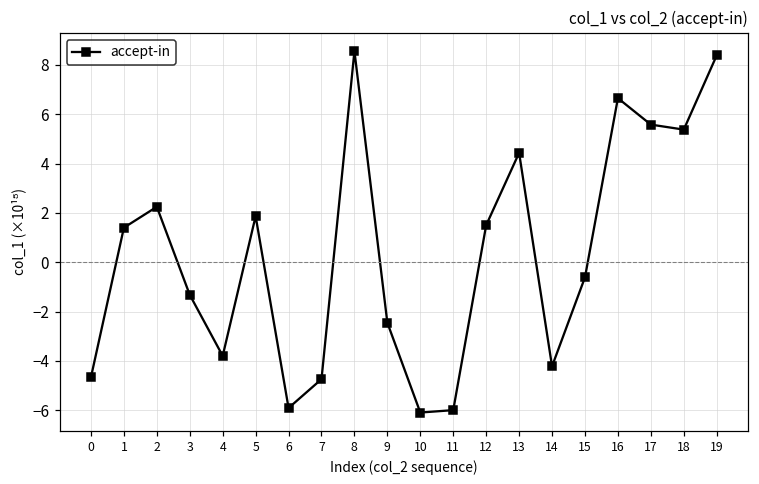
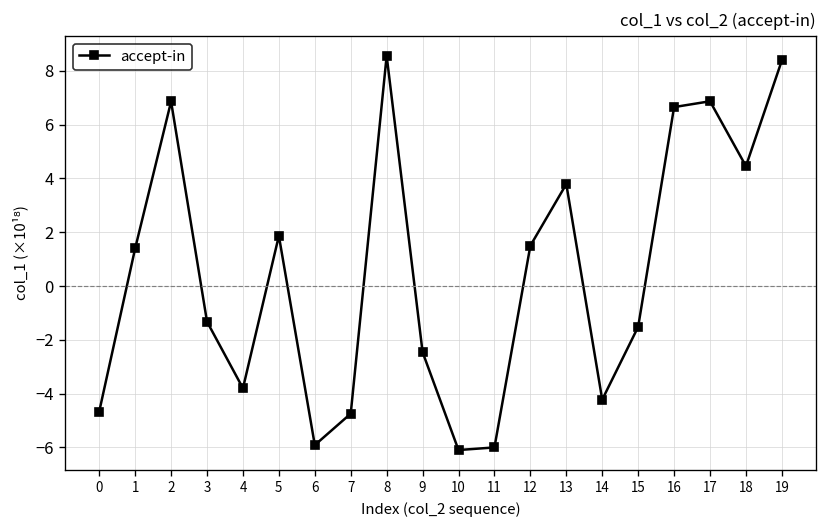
2: 2.2 -> 6.9
13: 4.4 -> 3.8
15: -0.6 -> -1.5
17: 5.6 -> 6.9
18: 5.4 -> 4.5
